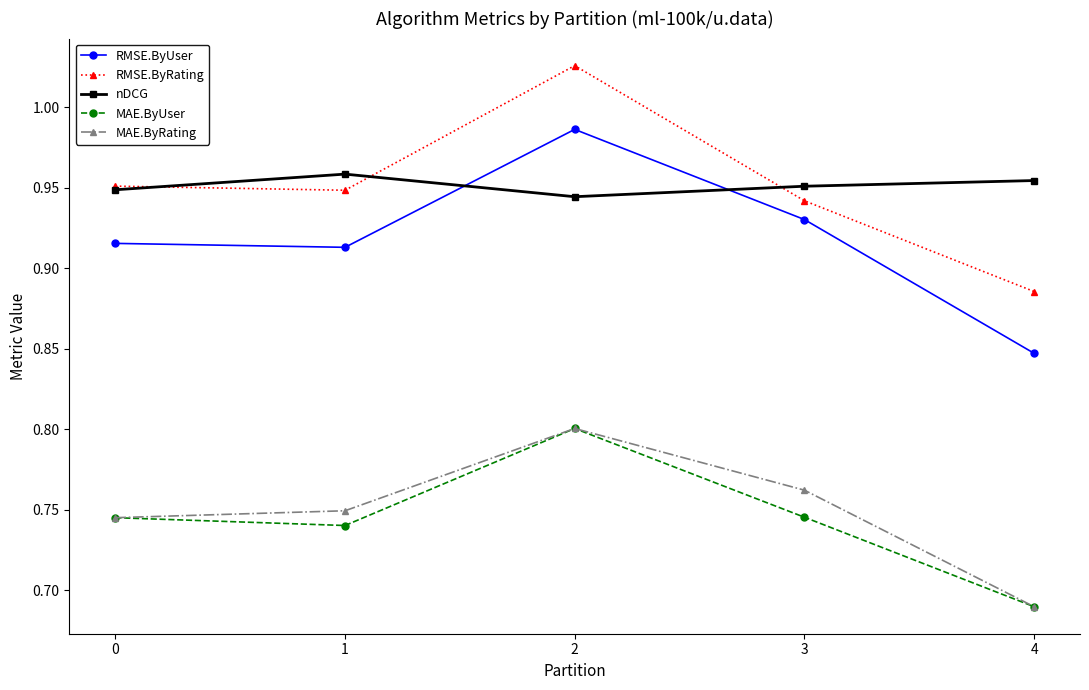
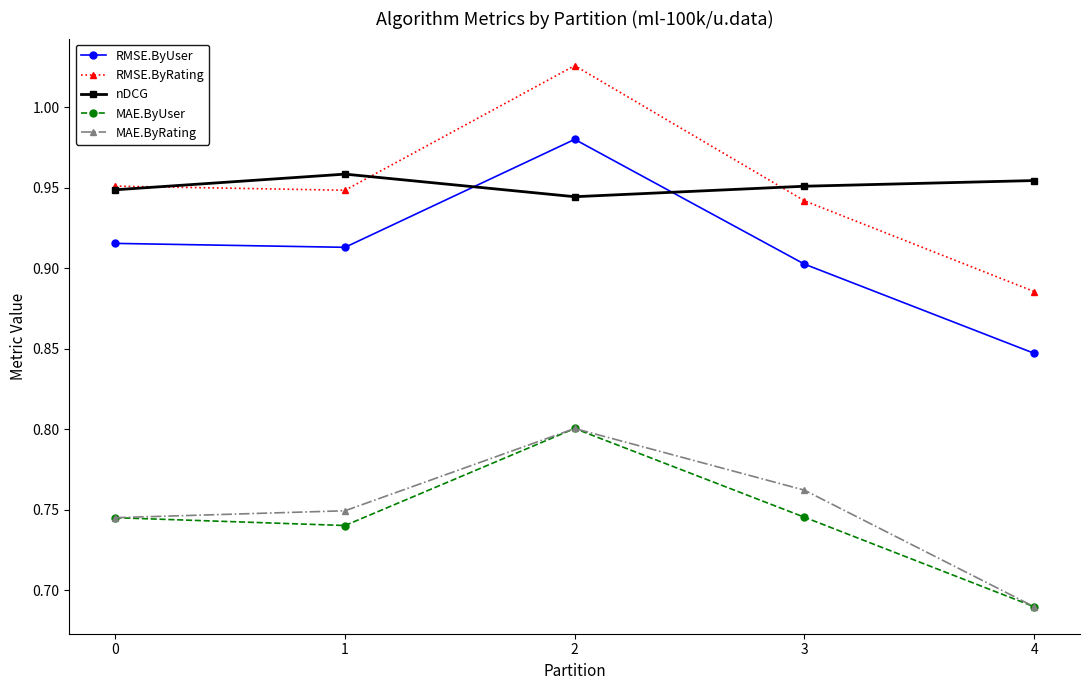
RMSE.ByUser, 2: 0.986 -> 0.980
RMSE.ByUser, 3: 0.930 -> 0.903
